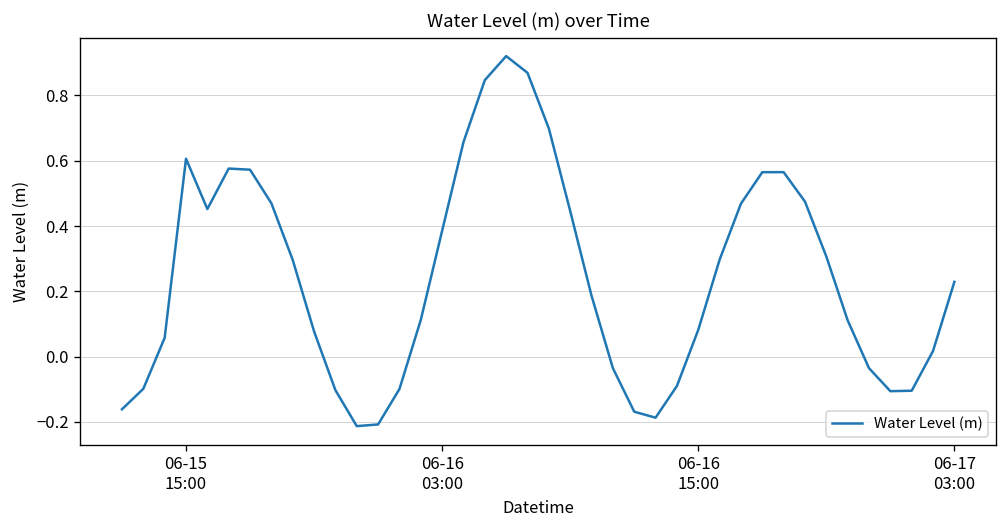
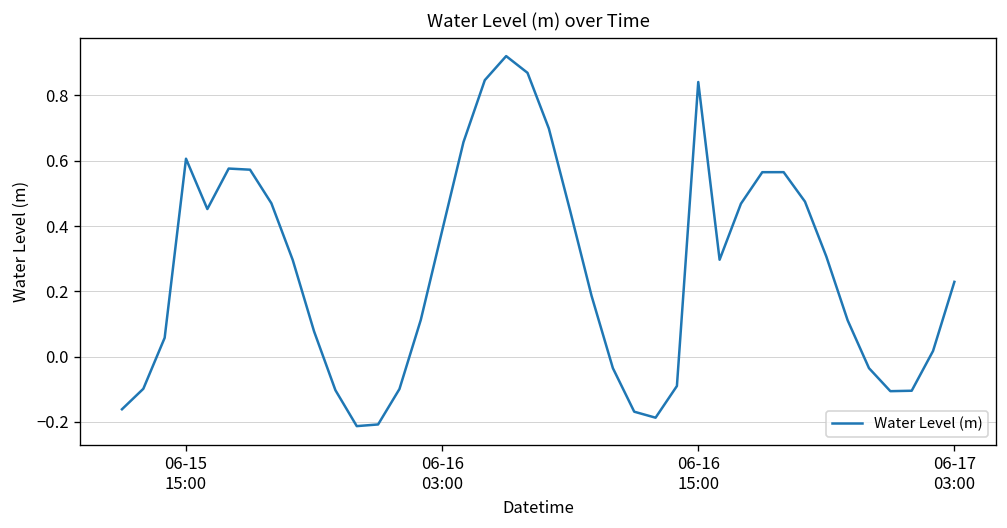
06-16 15:00: 0.08 -> 0.84
